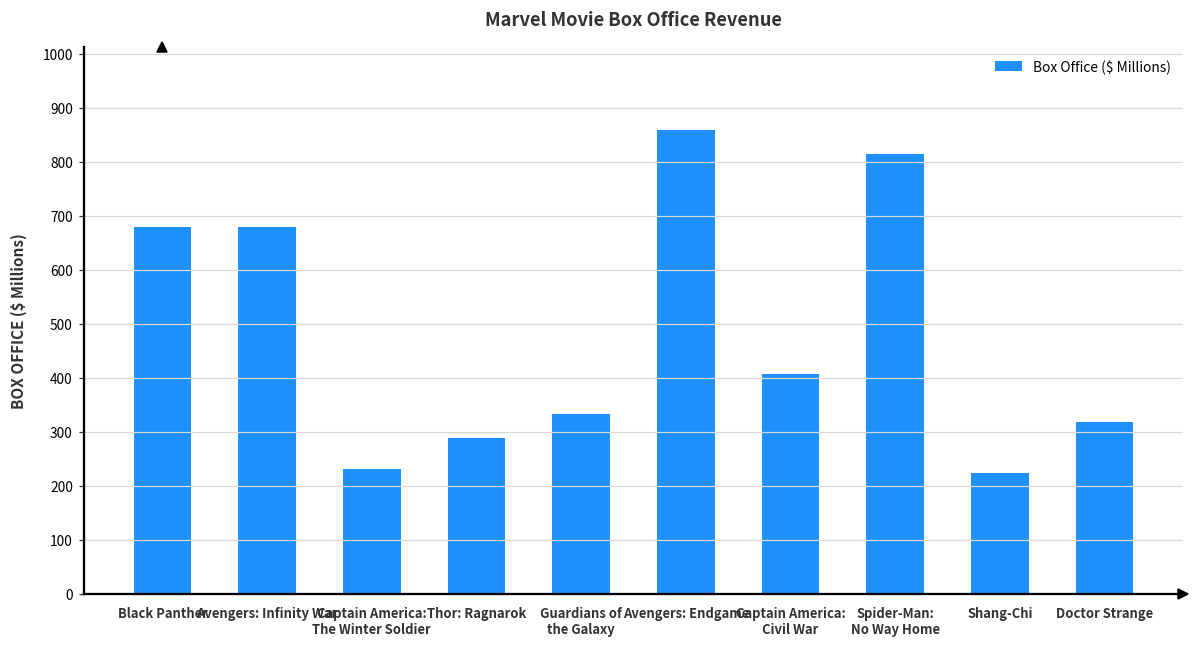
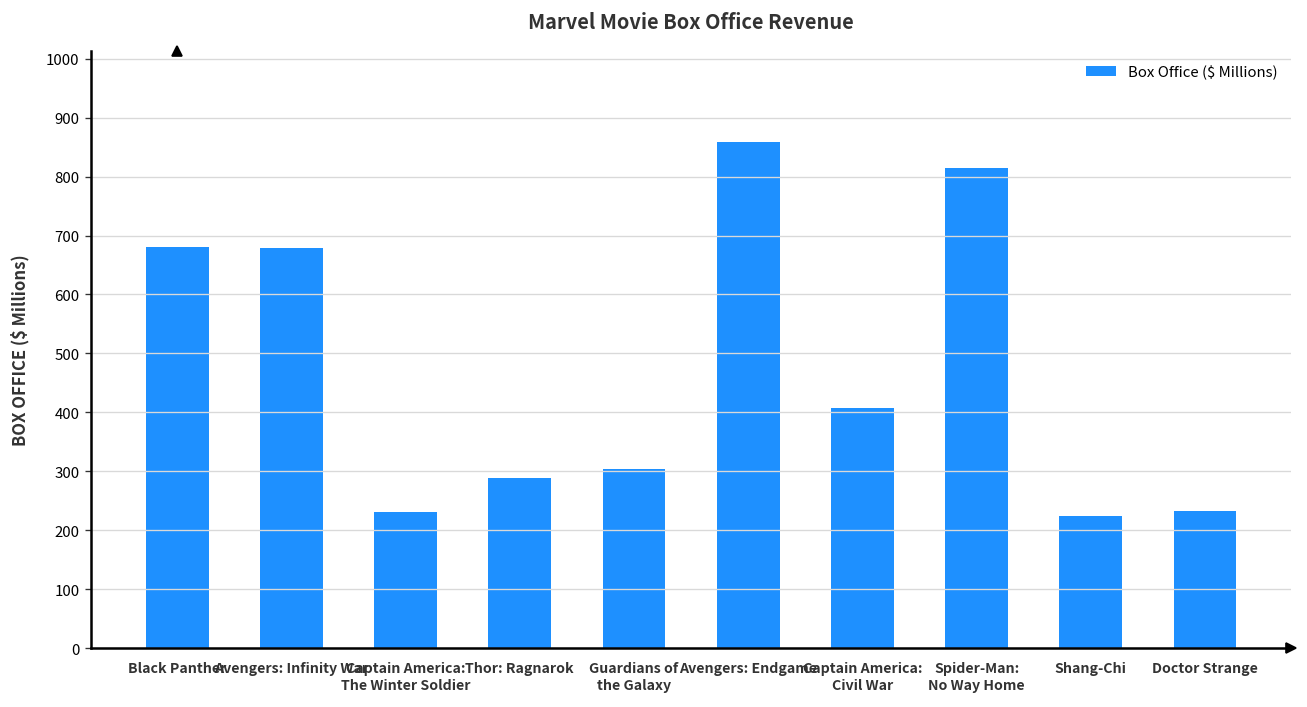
Guardians of the Galaxy: 330 -> 300
Doctor Strange: 320 -> 230
